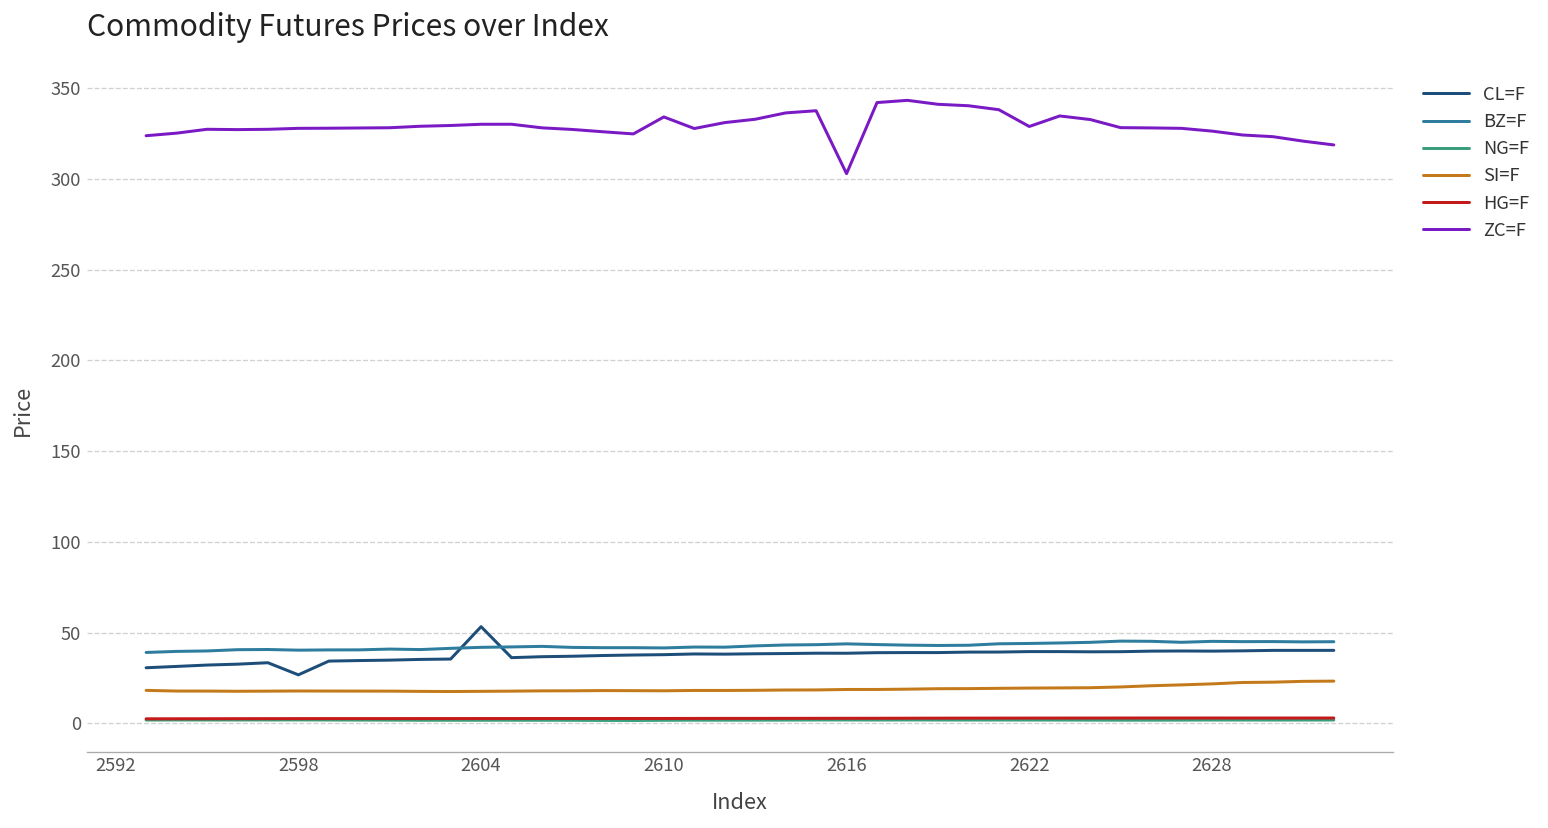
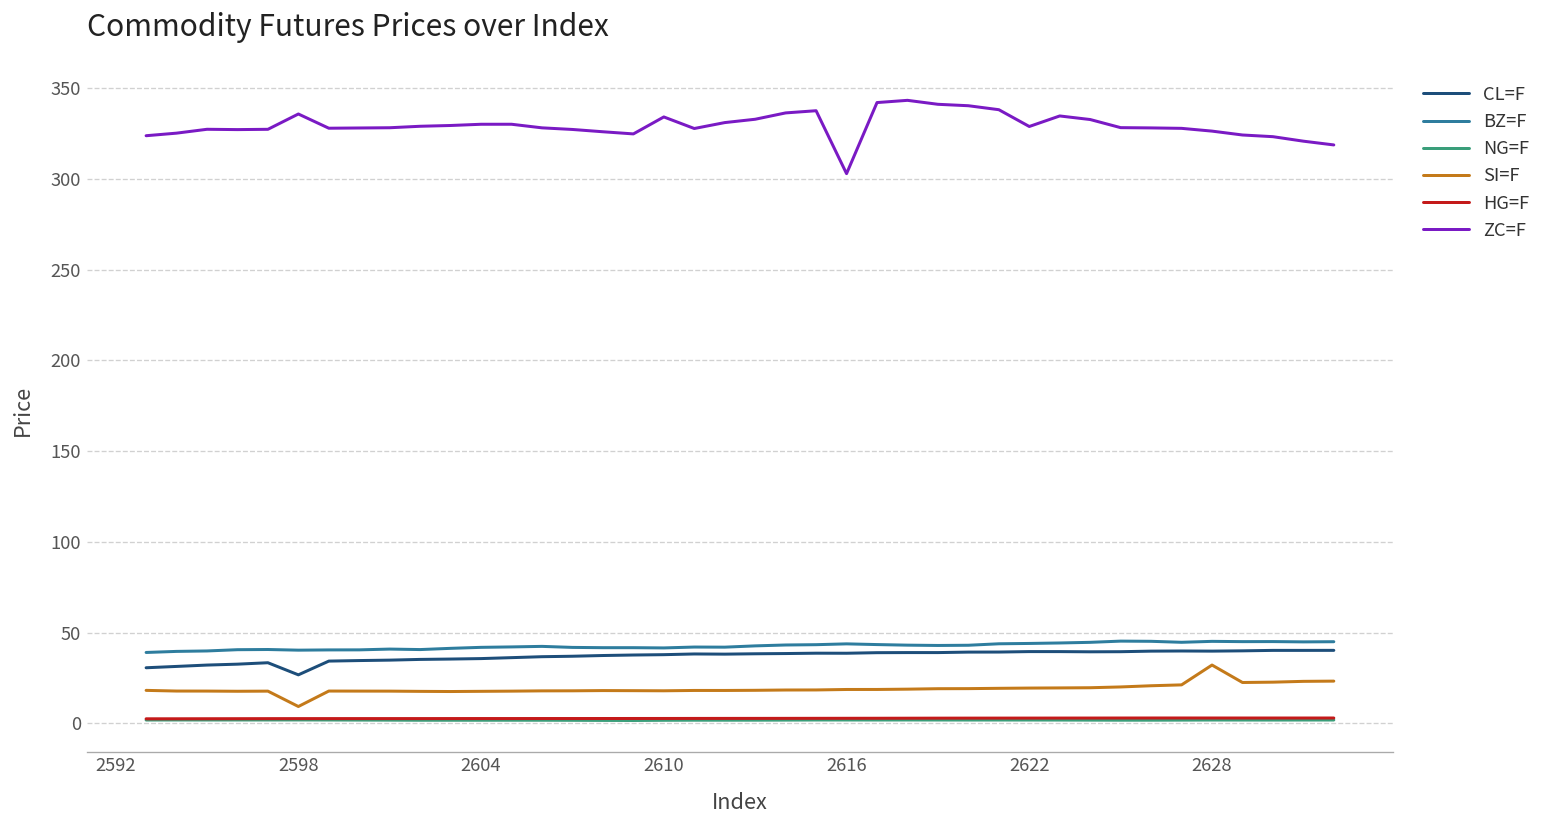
SI=F, 2598: 18 -> 9
ZC=F, 2598: 328 -> 336
CL=F, 2604: 53 -> 36
SI=F, 2628: 22 -> 32
